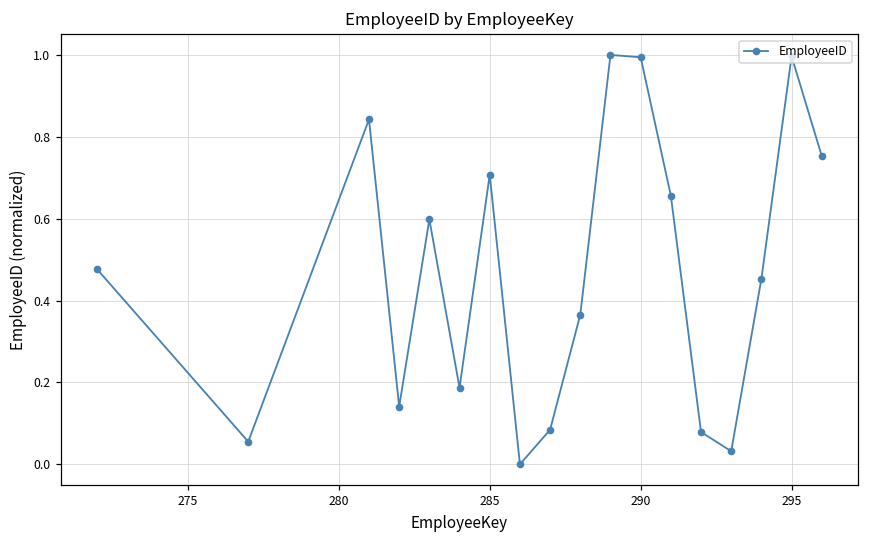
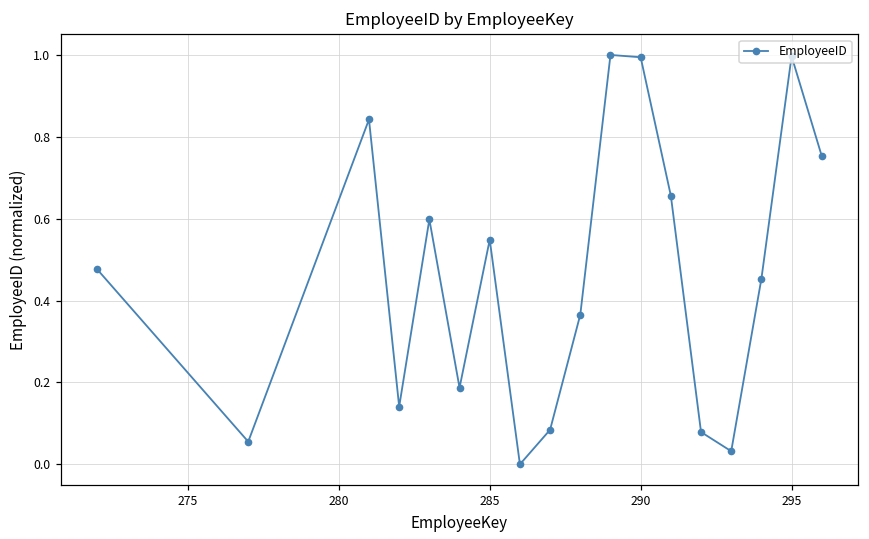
285: 0.71 -> 0.55
